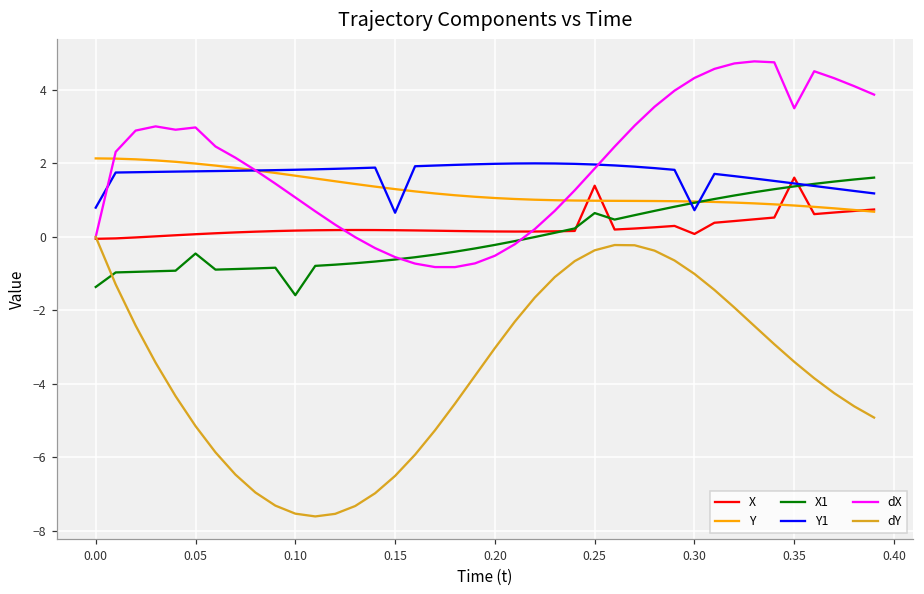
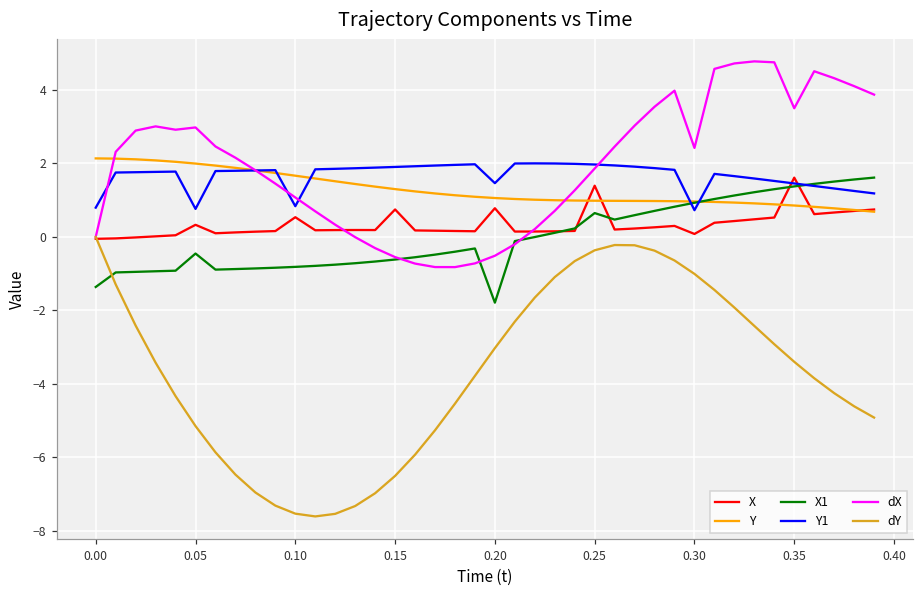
X, 0.05: 0.1 -> 0.3
Y1, 0.05: 1.8 -> 0.8
X, 0.10: 0.2 -> 0.5
X1, 0.10: -1.6 -> -0.8
Y1, 0.10: 1.8 -> 0.8
X, 0.15: 0.2 -> 0.7
Y1, 0.15: 0.7 -> 1.9
X, 0.20: 0.1 -> 0.8
X1, 0.20: -0.2 -> -1.8
Y1, 0.20: 2.0 -> 1.5
dX, 0.30: 4.3 -> 2.4
